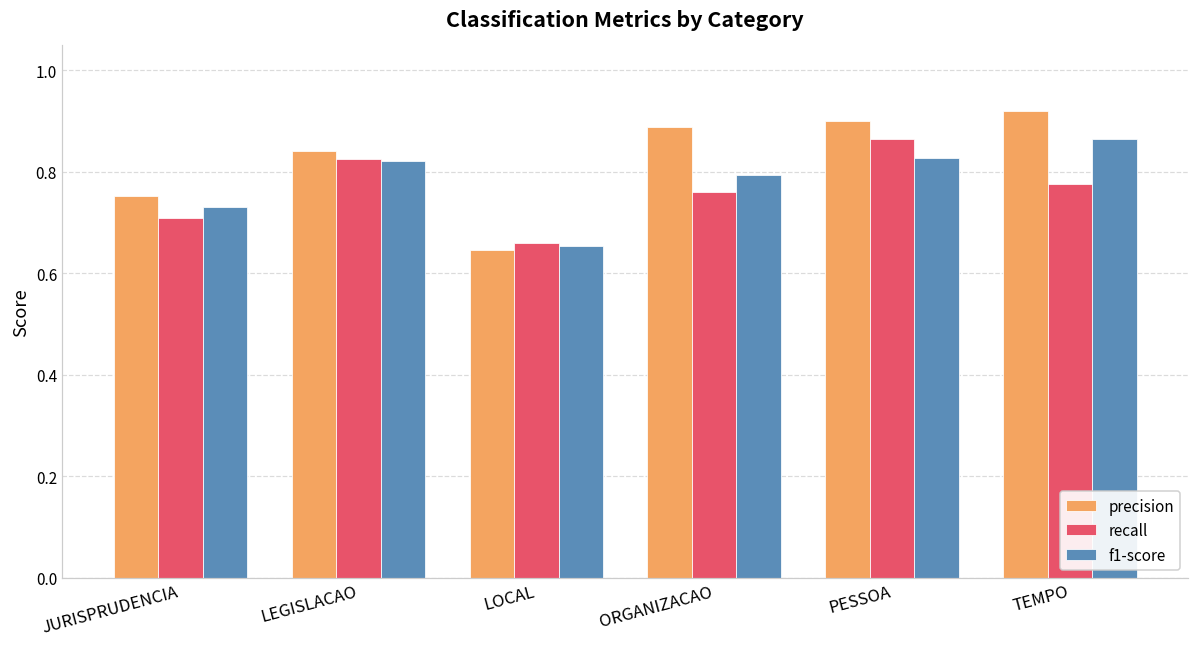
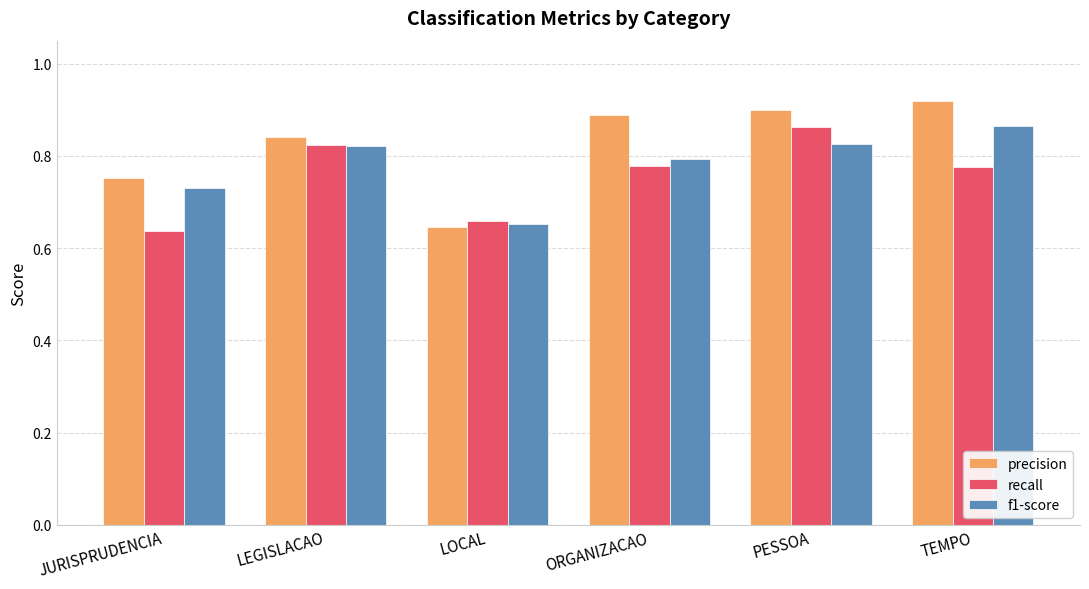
recall, JURISPRUDENCIA: 0.71 -> 0.64
recall, ORGANIZACAO: 0.76 -> 0.78
